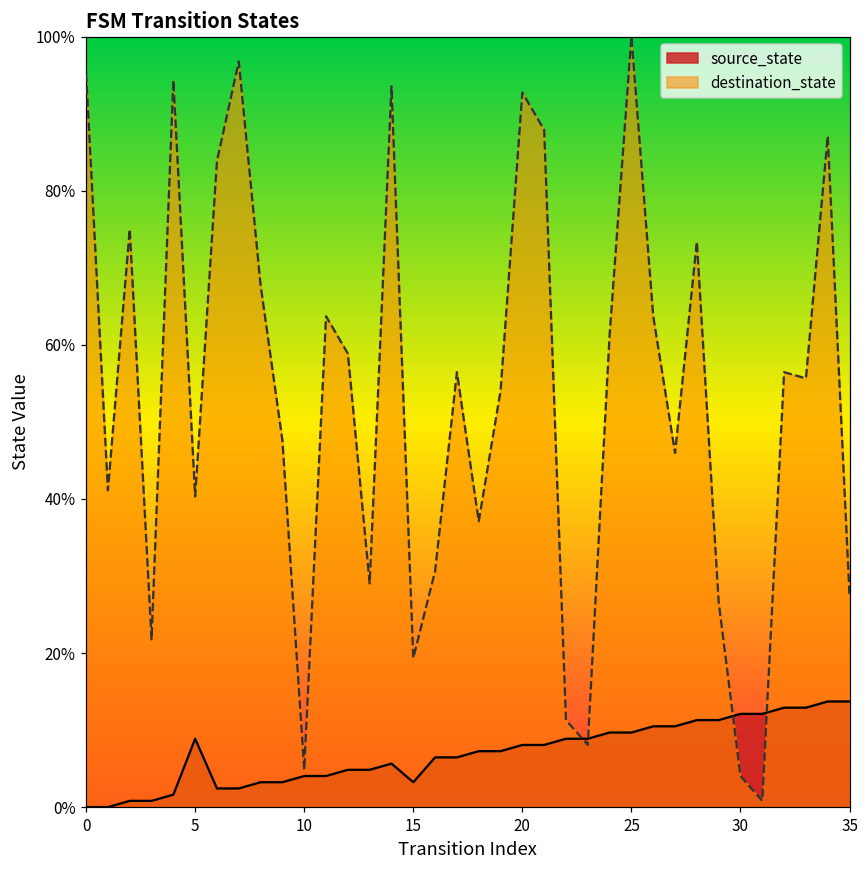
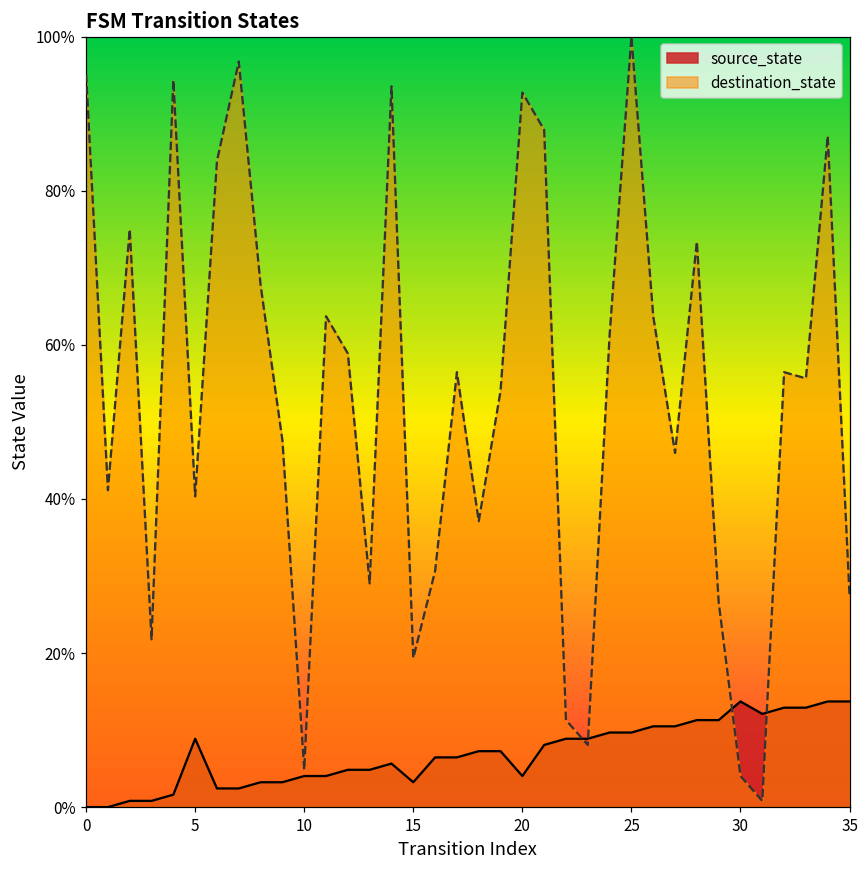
source_state, 20: 8% -> 4%
source_state, 30: 12% -> 14%
